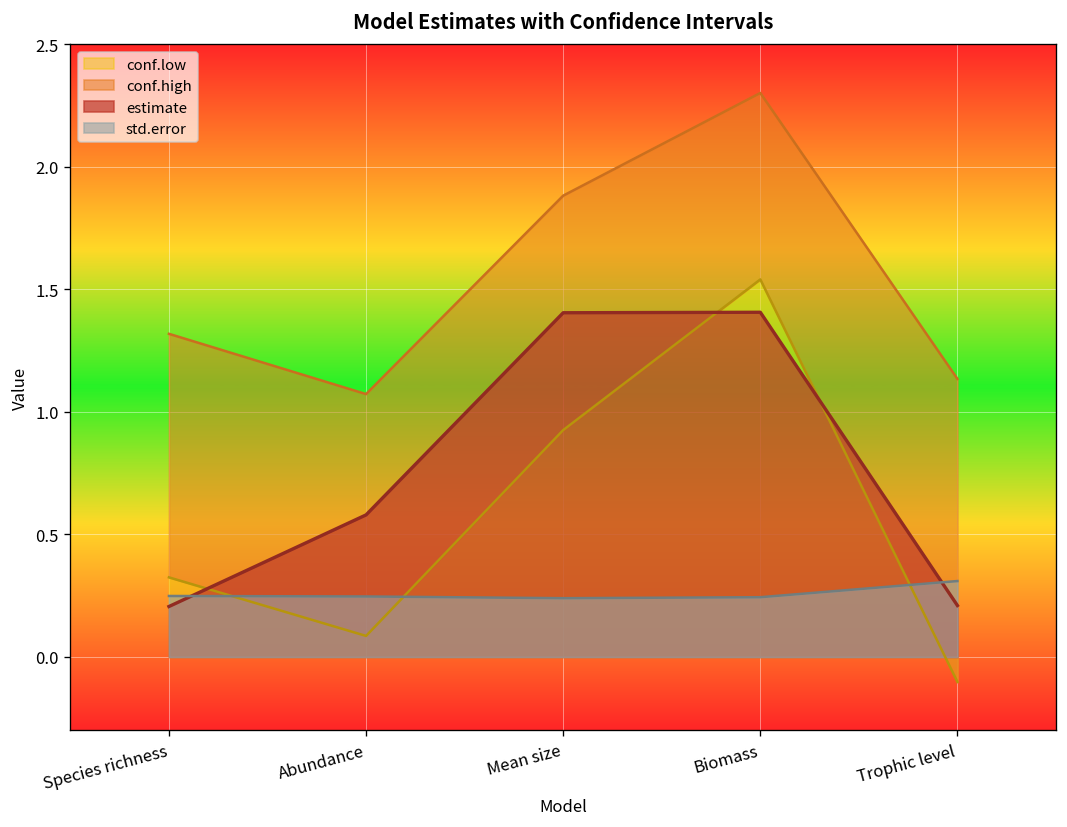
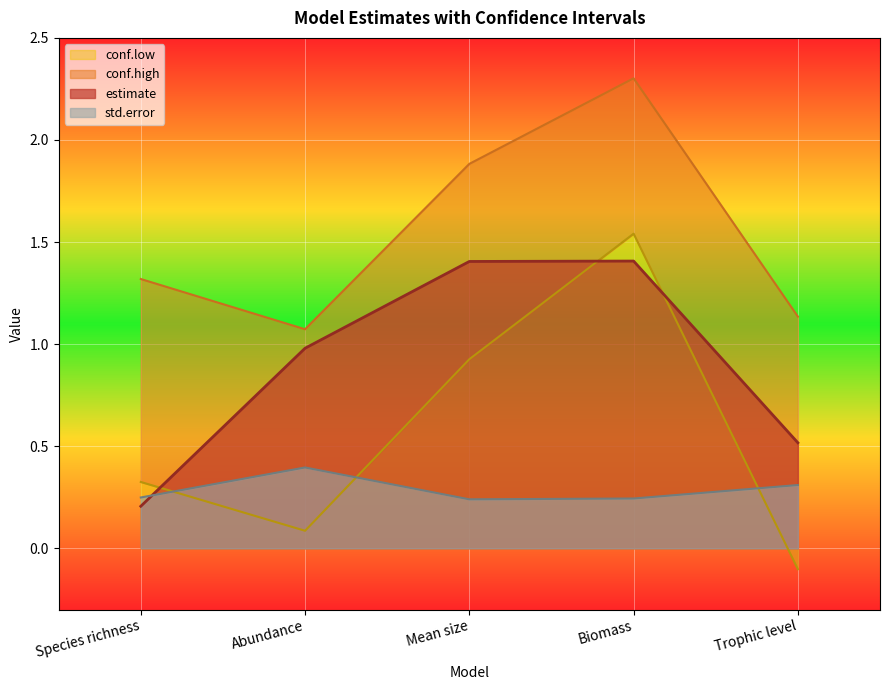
estimate, Abundance: 0.58 -> 0.98
std.error, Abundance: 0.25 -> 0.40
estimate, Trophic level: 0.21 -> 0.52
